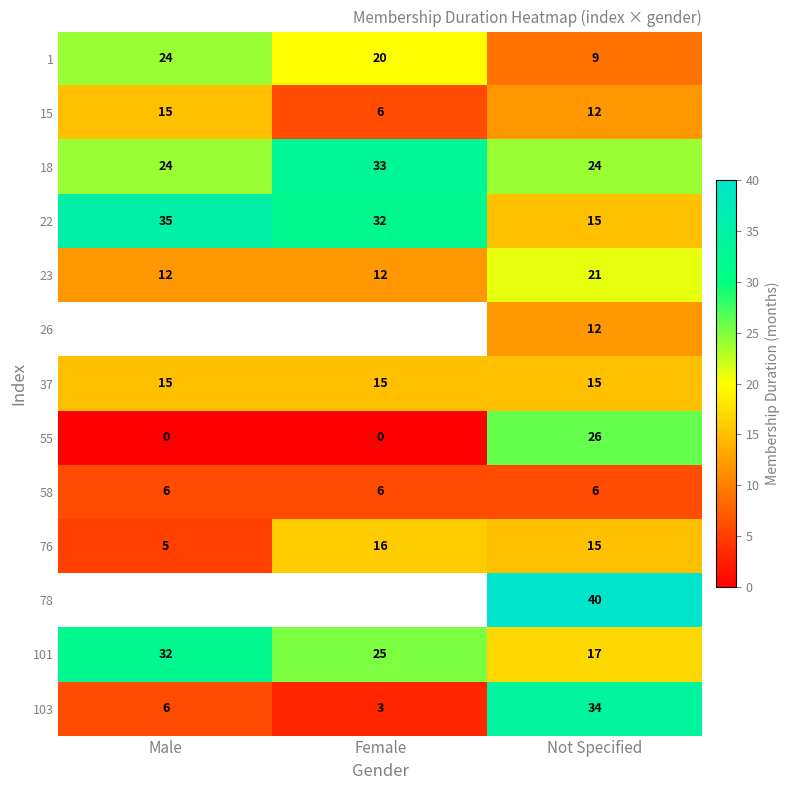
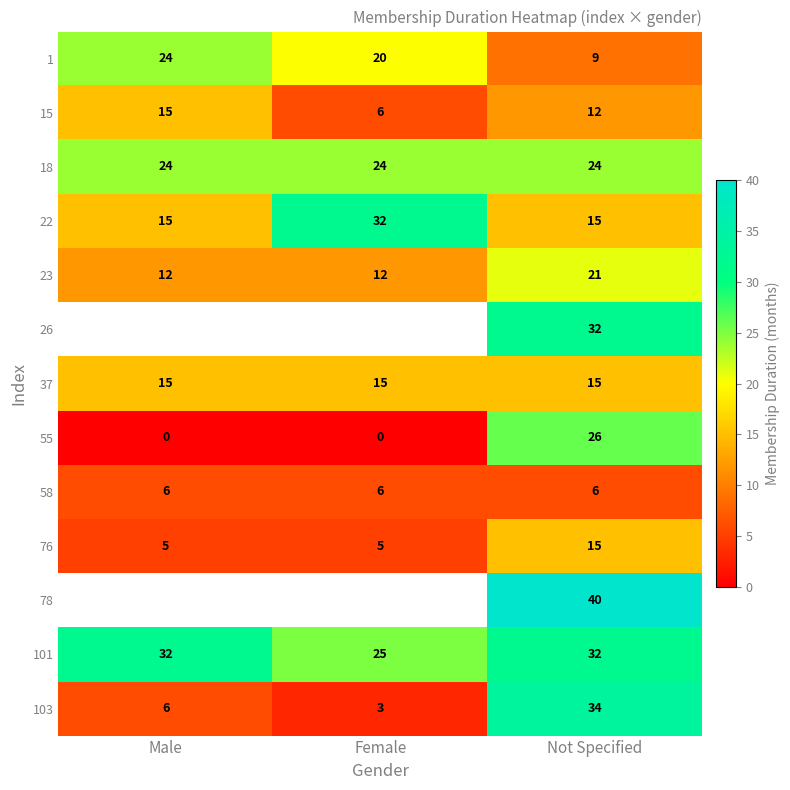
18, Female: 33 -> 24
22, Male: 35 -> 15
26, Not Specified: 12 -> 32
76, Female: 16 -> 5
101, Not Specified: 17 -> 32
